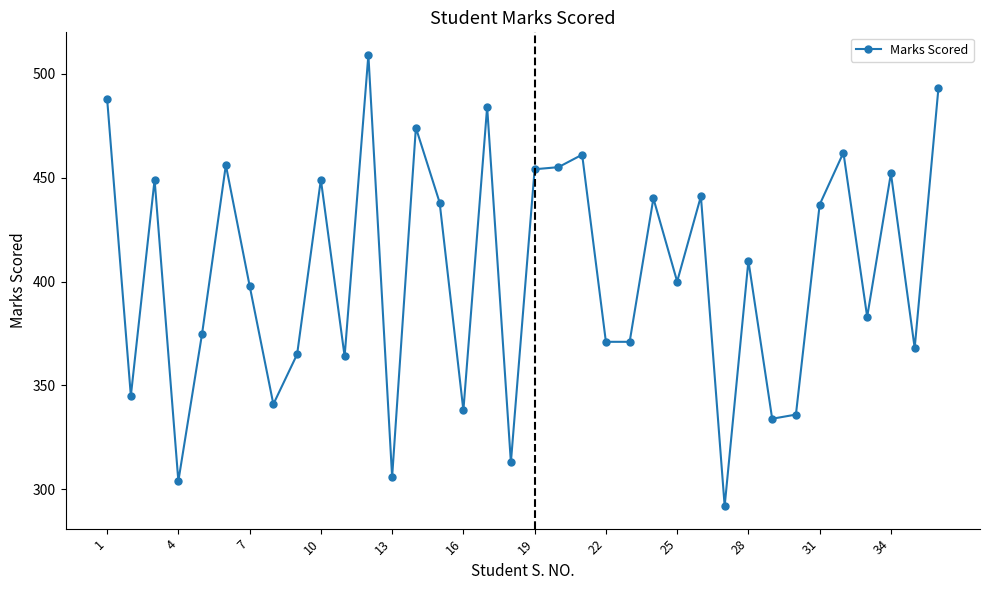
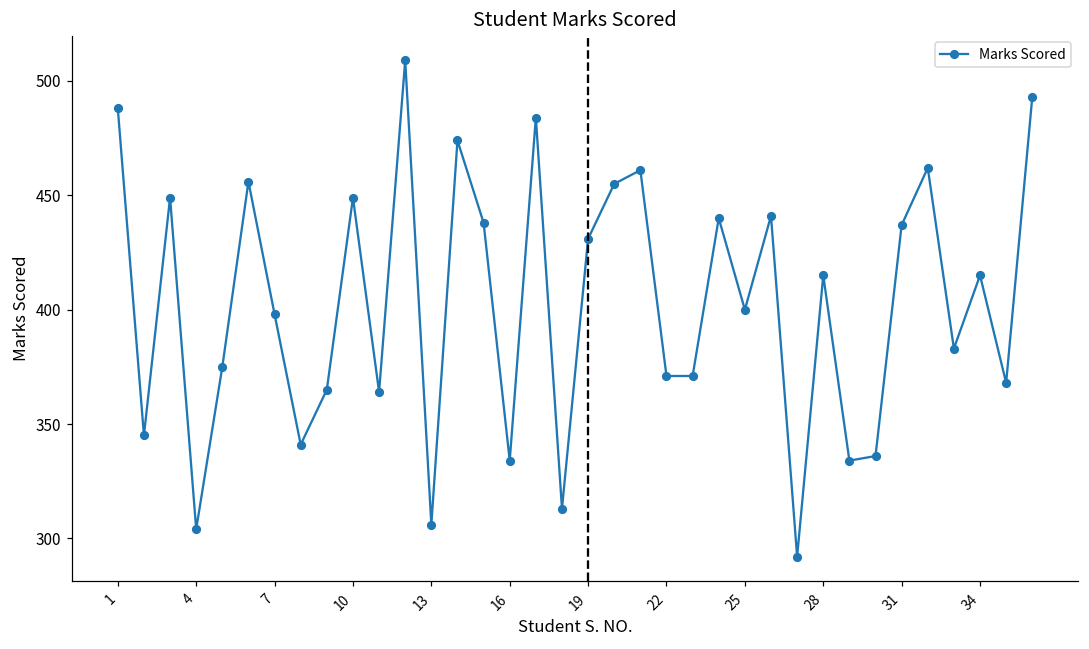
16: 338 -> 334
19: 454 -> 431
28: 410 -> 415
34: 452 -> 415
